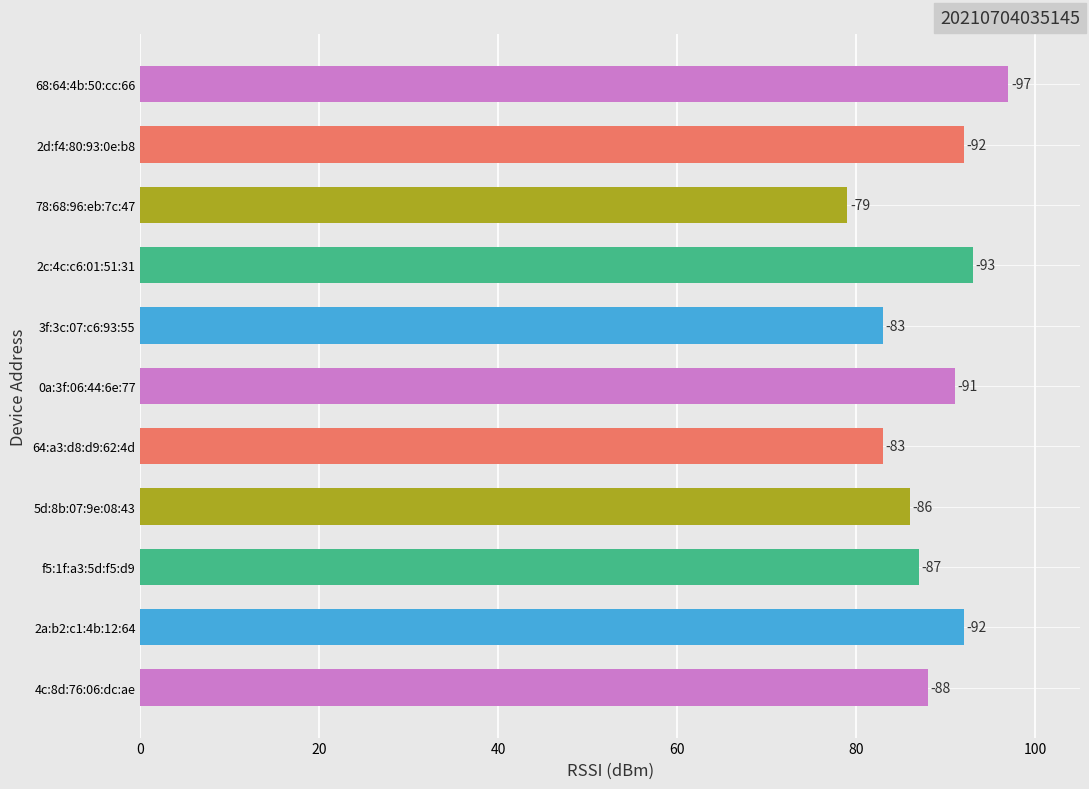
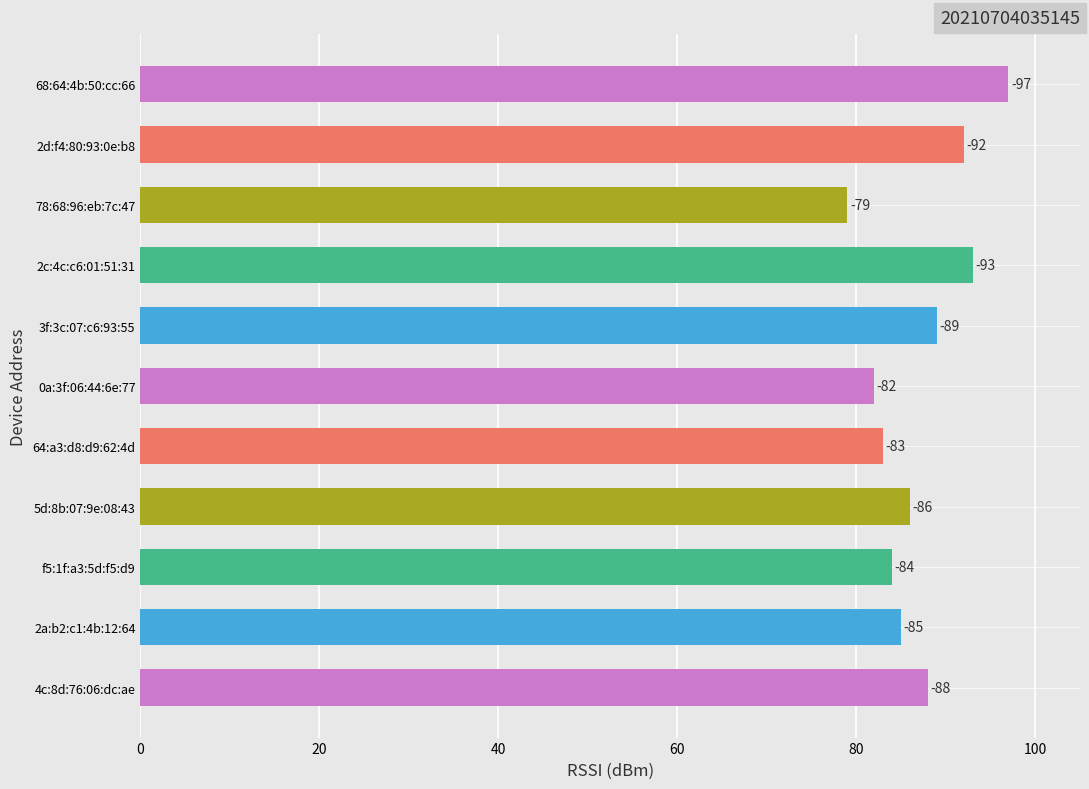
3f:3c:07:c6:93:55: -83 -> -89
0a:3f:06:44:6e:77: -91 -> -82
f5:1f:a3:5d:f5:d9: -87 -> -84
2a:b2:c1:4b:12:64: -92 -> -85
